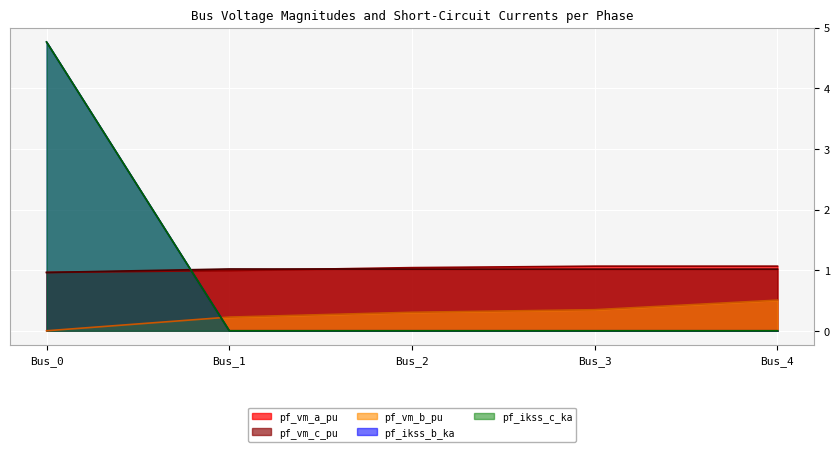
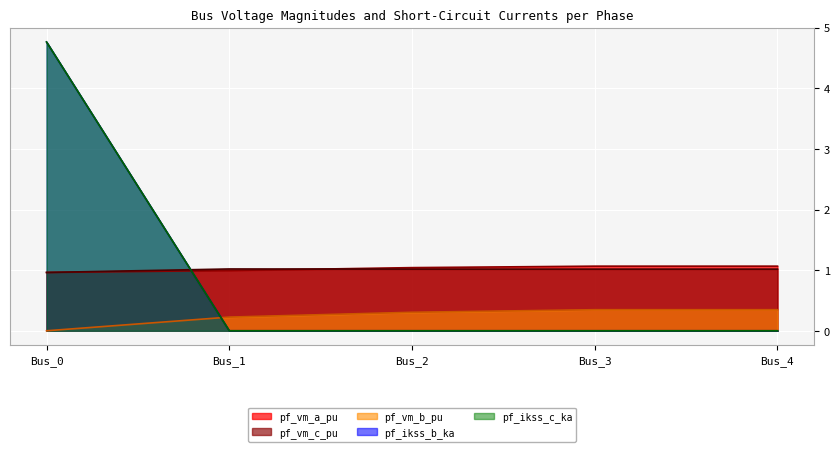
pf_vm_b_pu, Bus_4: 0.5 -> 0.3
